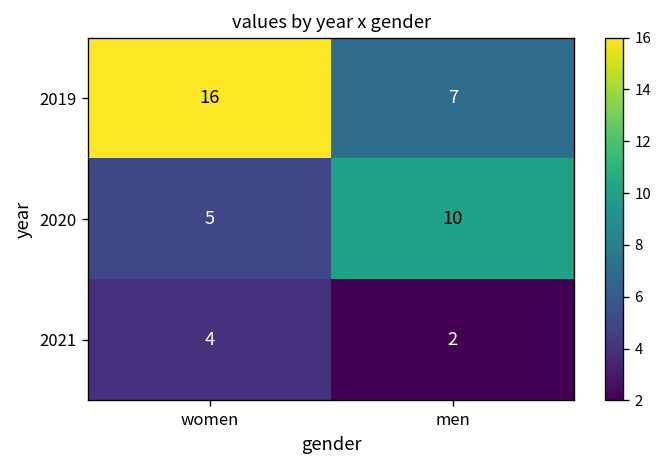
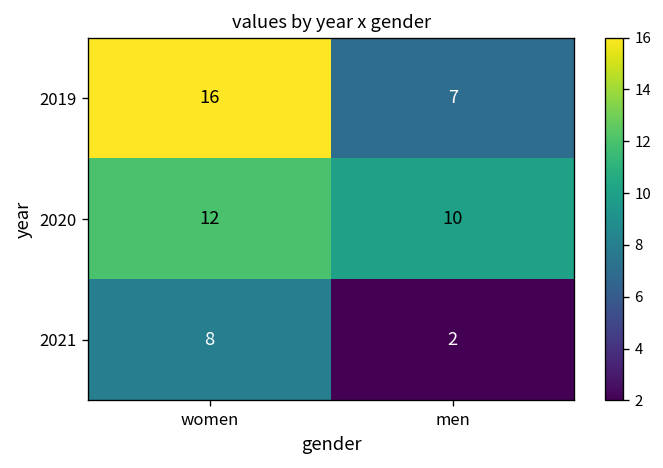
2020, women: 5 -> 12
2021, women: 4 -> 8
